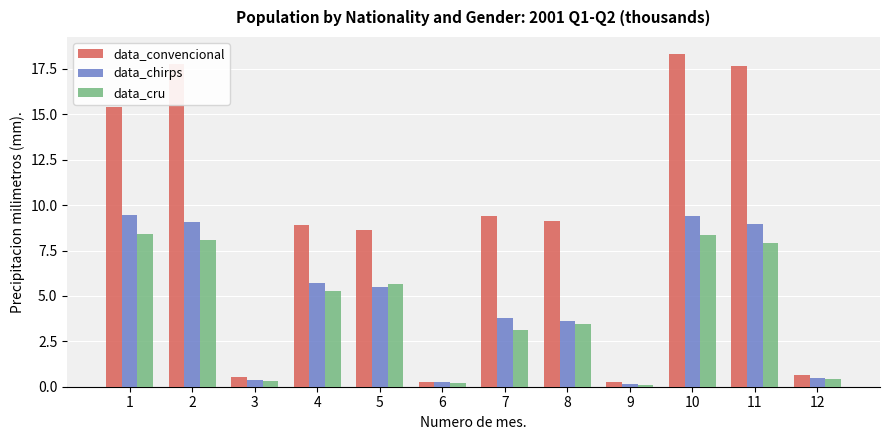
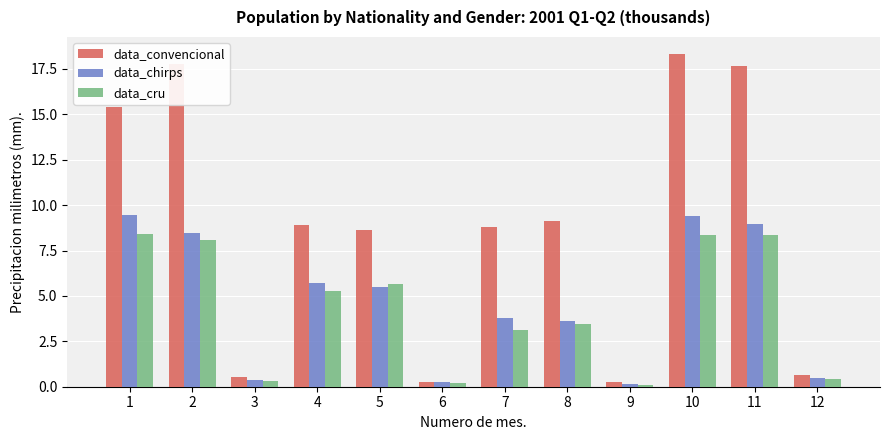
data_chirps, 2: 9.1 -> 8.4
data_convencional, 7: 9.4 -> 8.8
data_cru, 11: 7.9 -> 8.4
